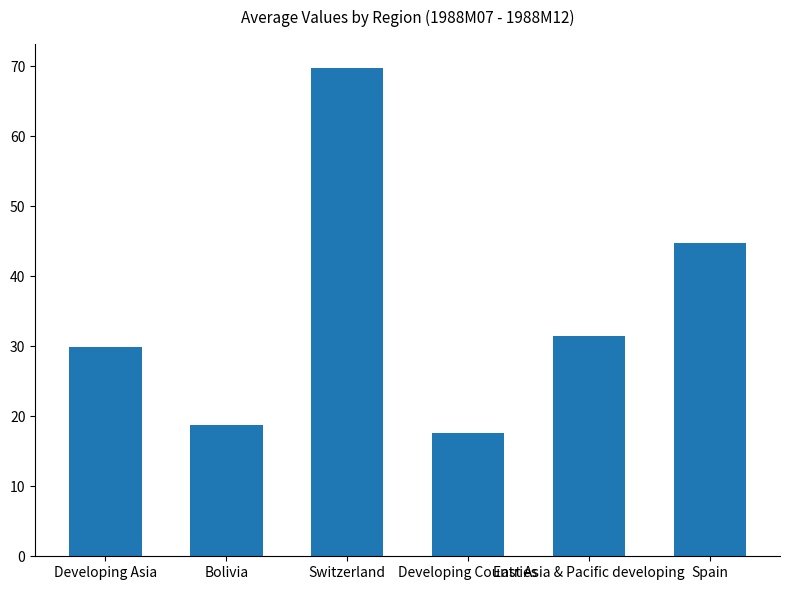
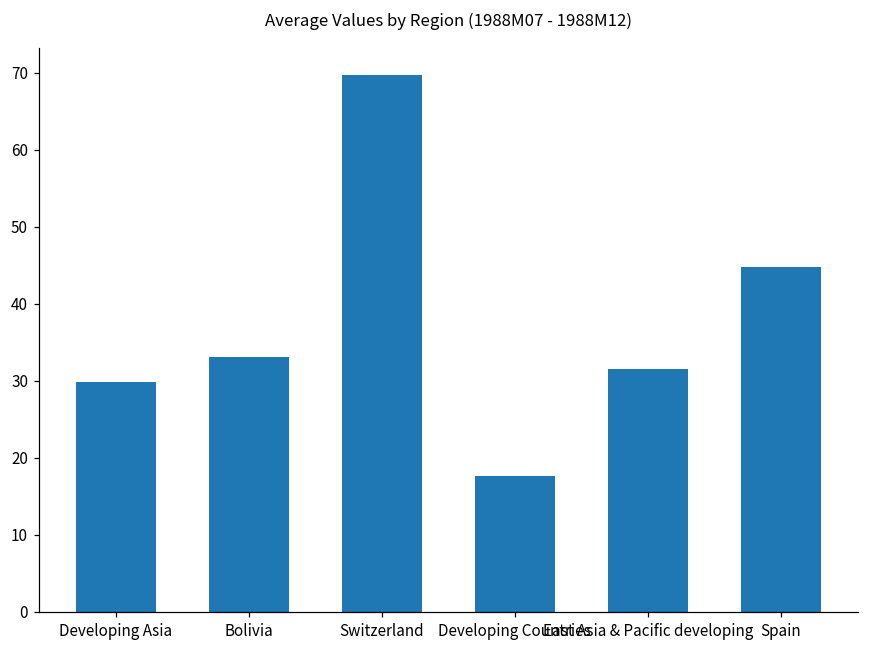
Bolivia: 19 -> 33
